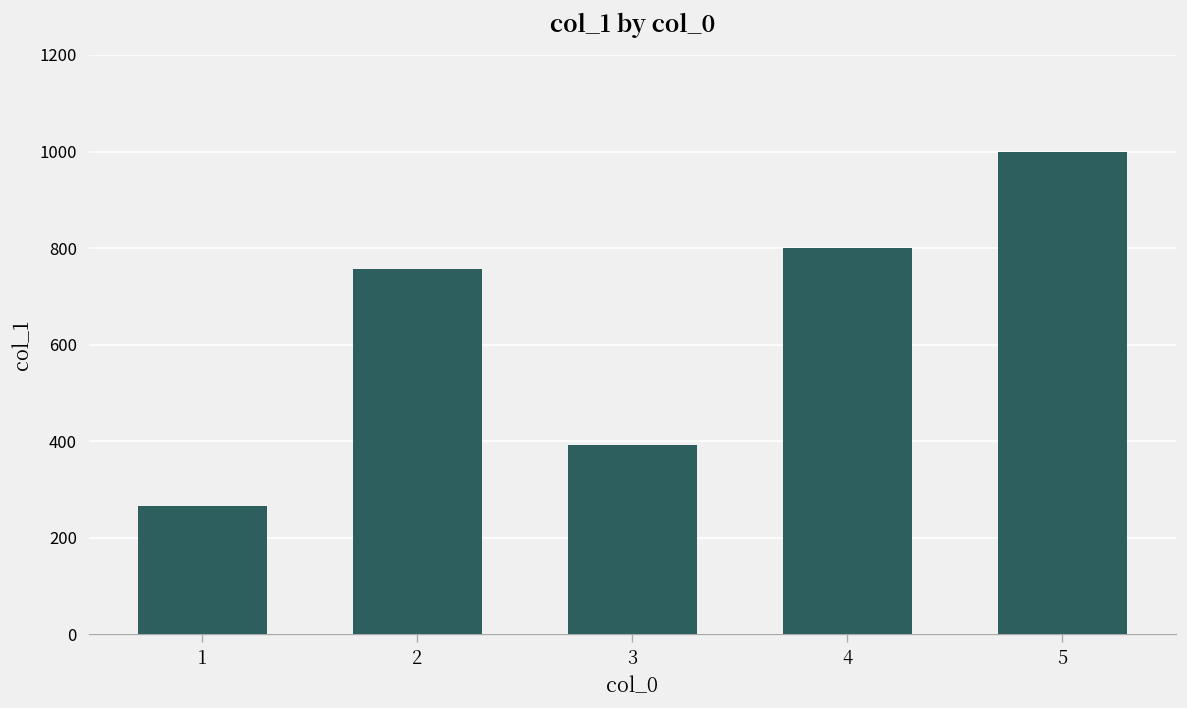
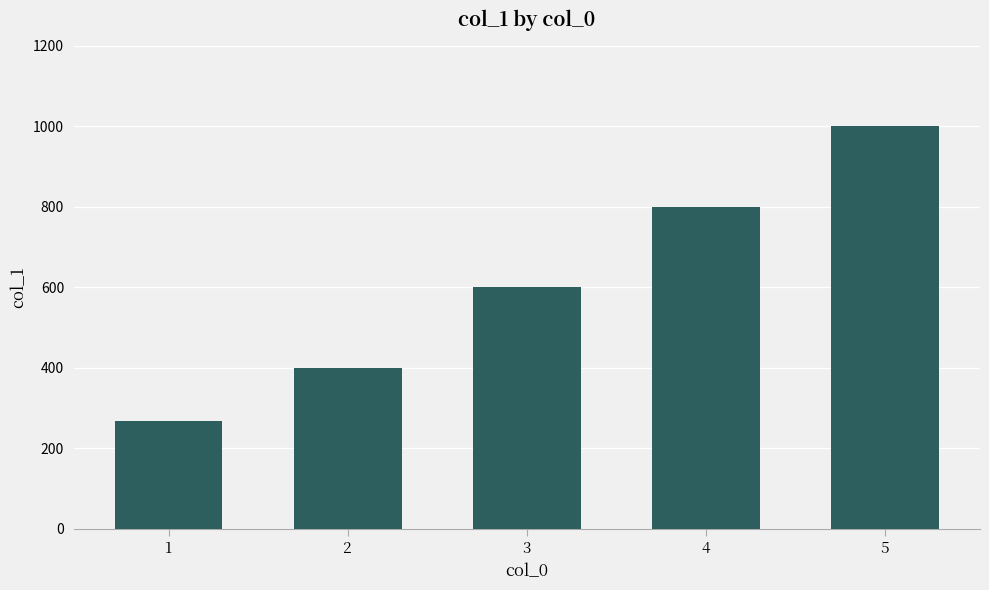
2: 760 -> 400
3: 390 -> 600
